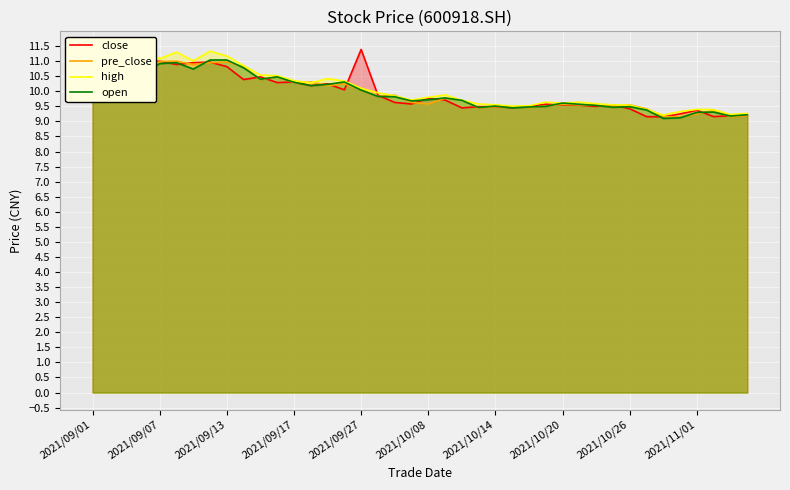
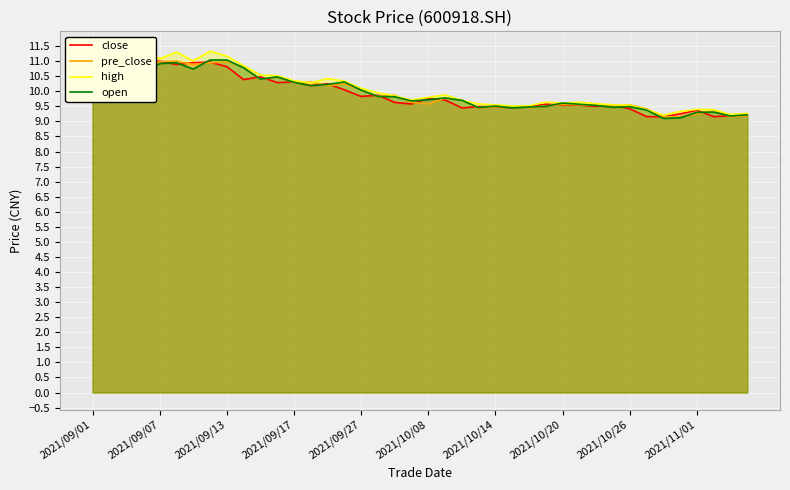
close, 2021/09/27: 11.4 -> 9.8
